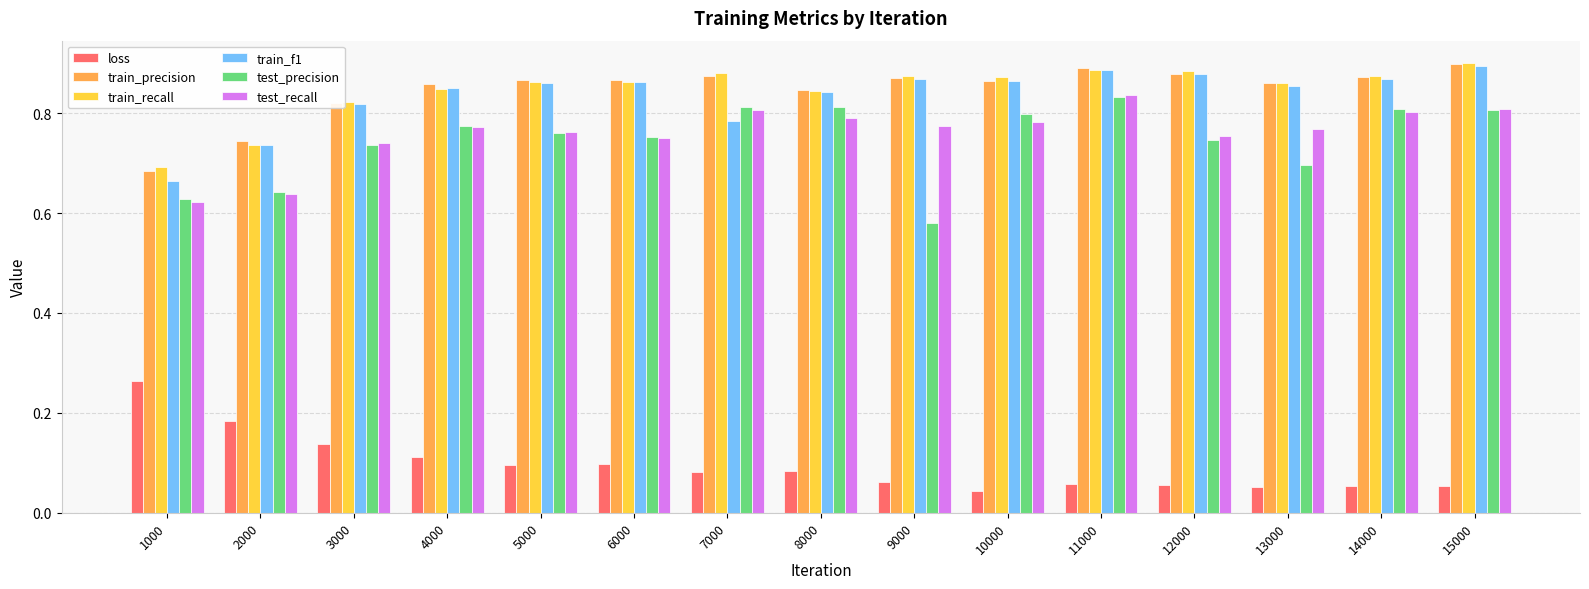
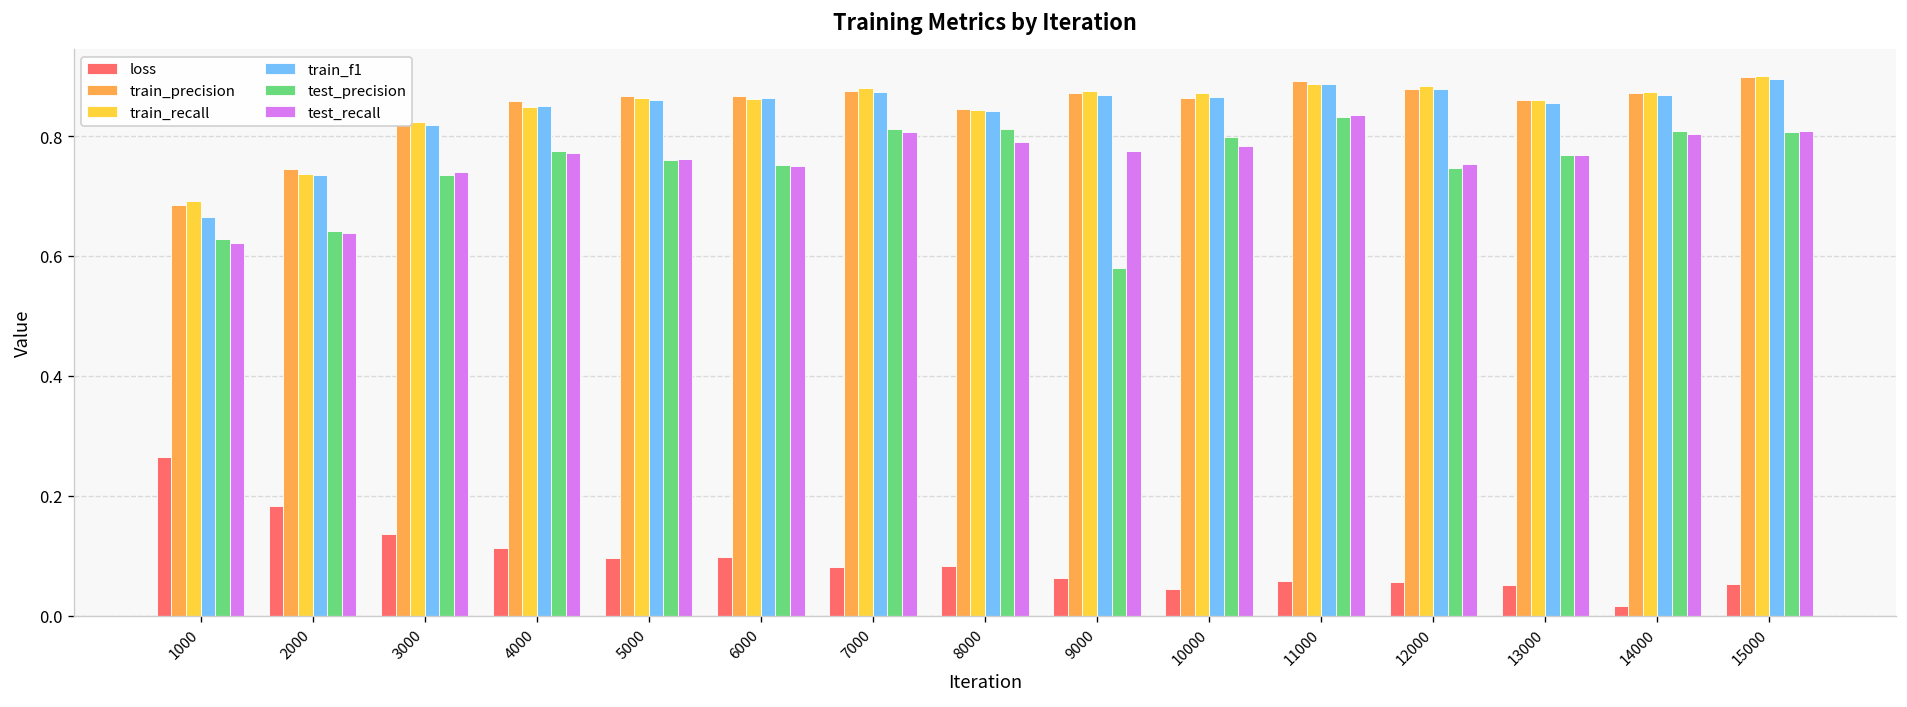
train_f1, 7000: 0.78 -> 0.87
test_precision, 13000: 0.70 -> 0.77
loss, 14000: 0.05 -> 0.02
